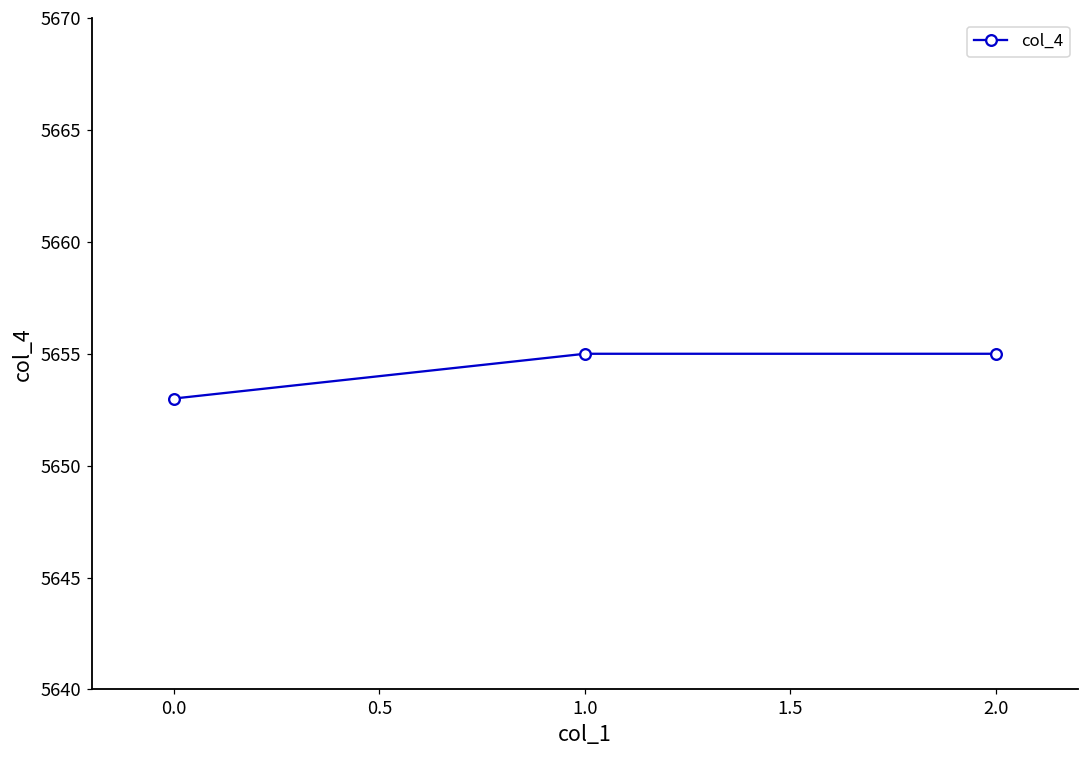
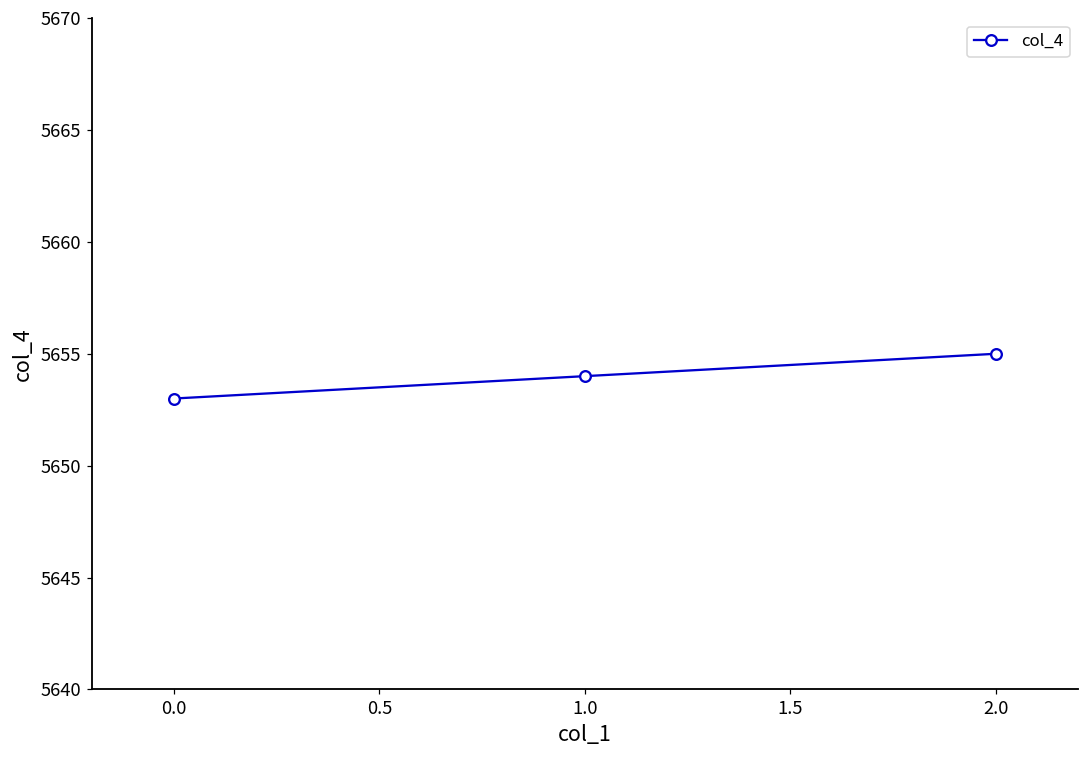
1.0: 5655 -> 5654
